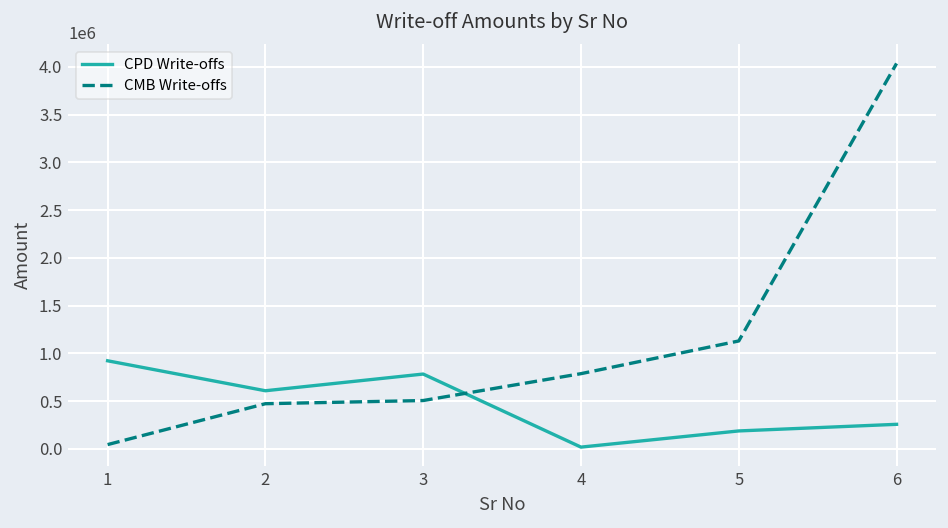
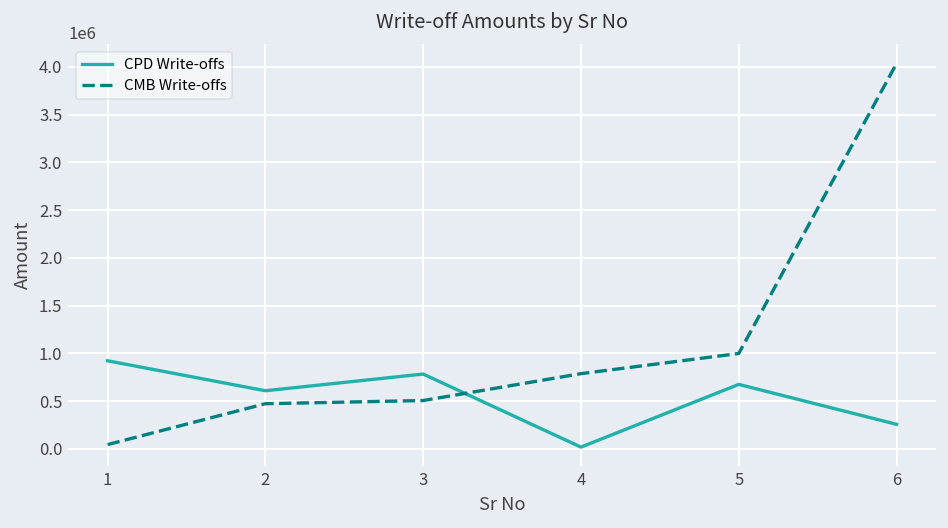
CPD Write-offs, 5: 200000 -> 700000
CMB Write-offs, 5: 1100000 -> 1000000
